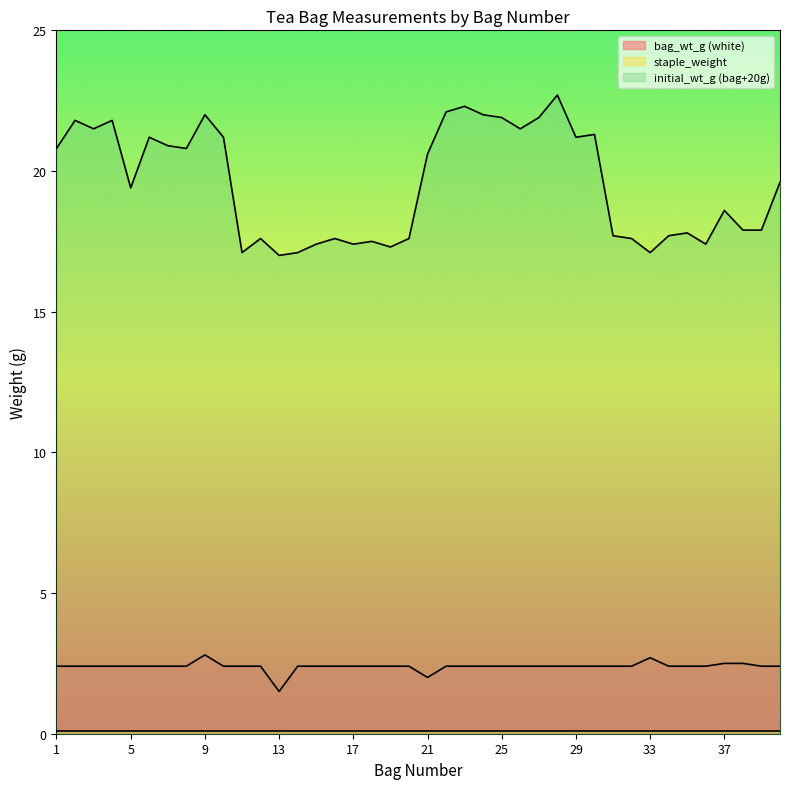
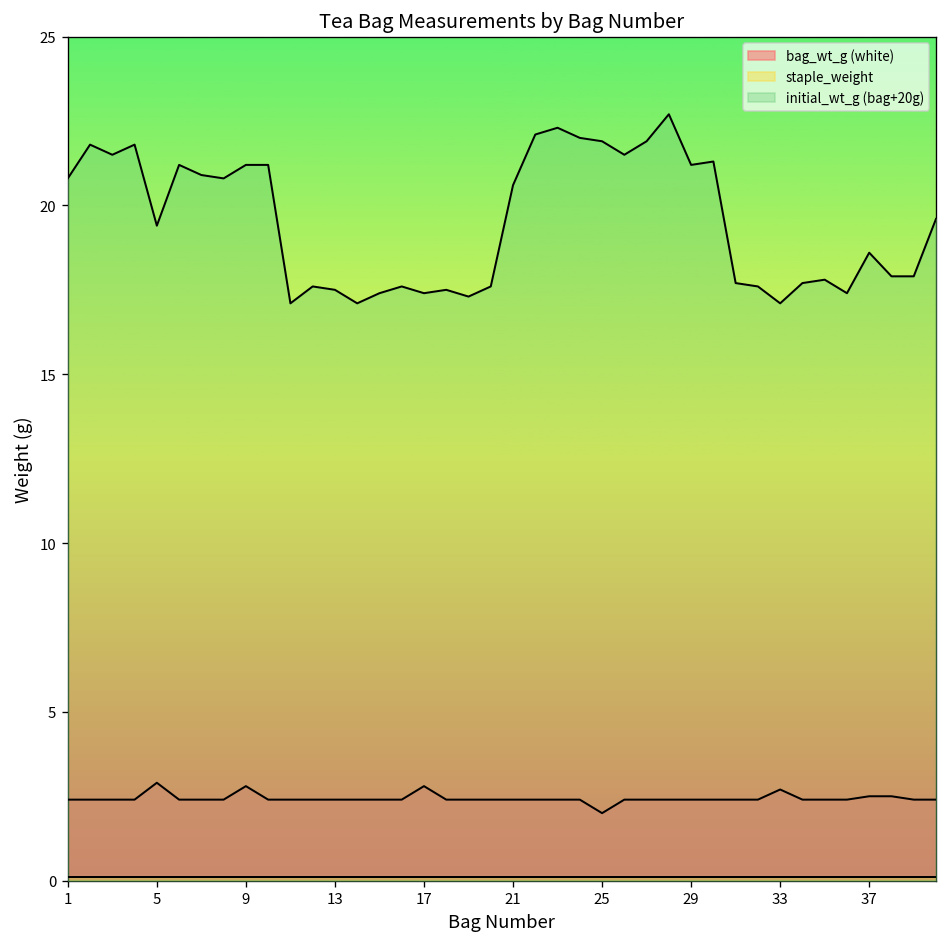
bag_wt_g (white), 5: 2.4 -> 2.9
initial_wt_g (bag+20g), 9: 22.0 -> 21.2
bag_wt_g (white), 13: 1.5 -> 2.4
initial_wt_g (bag+20g), 13: 17.0 -> 17.5
bag_wt_g (white), 17: 2.4 -> 2.8
bag_wt_g (white), 21: 2.0 -> 2.4
bag_wt_g (white), 25: 2.4 -> 2.0
